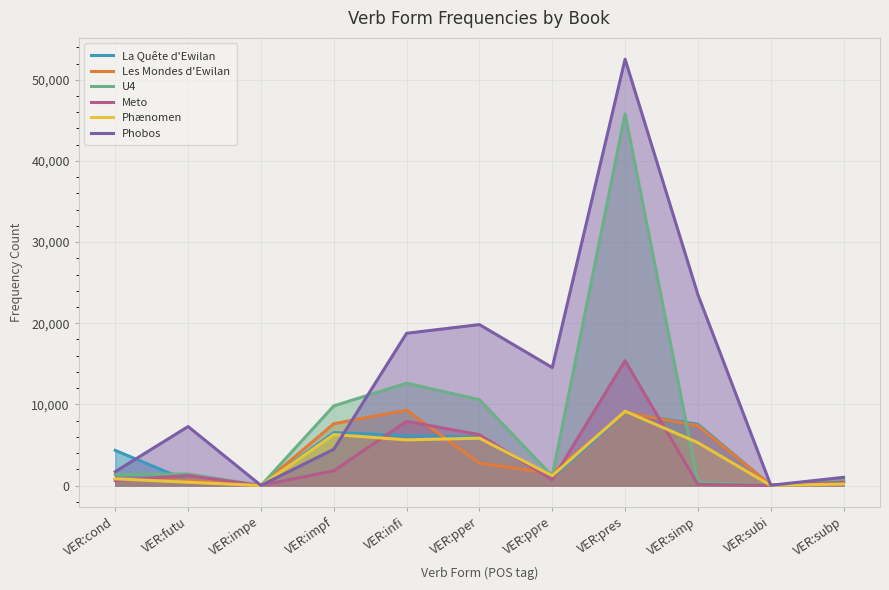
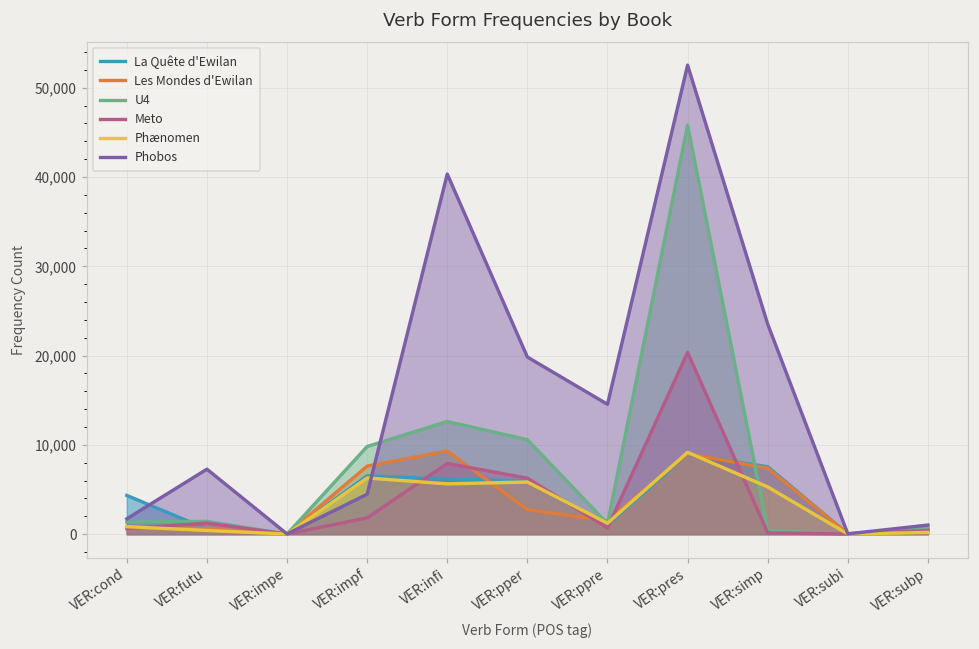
Phobos, VER:infi: 19,000 -> 40,000
Meto, VER:pres: 15,000 -> 20,000
